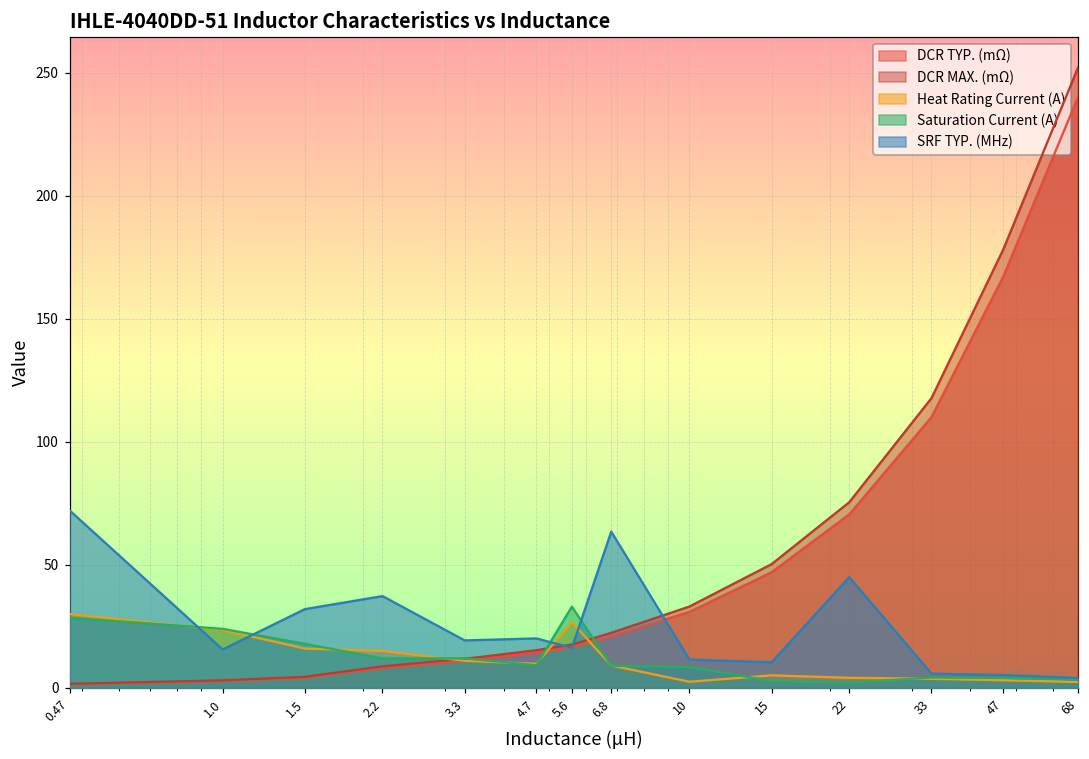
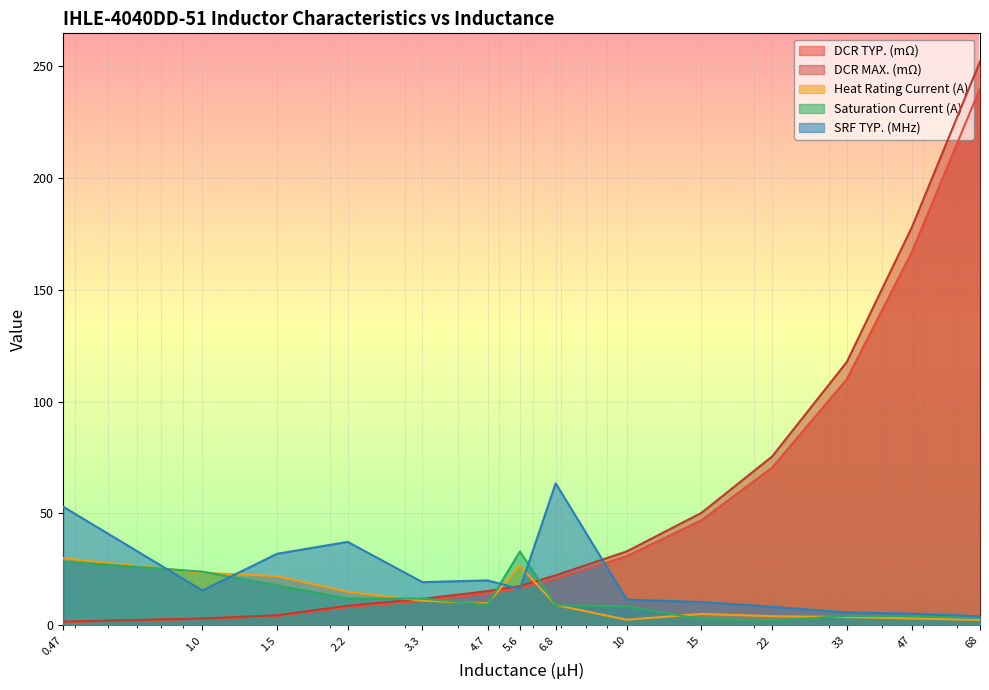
SRF TYP. (MHz), 0.47: 72 -> 53
Heat Rating Current (A), 1.5: 16 -> 22
SRF TYP. (MHz), 22: 45 -> 8
